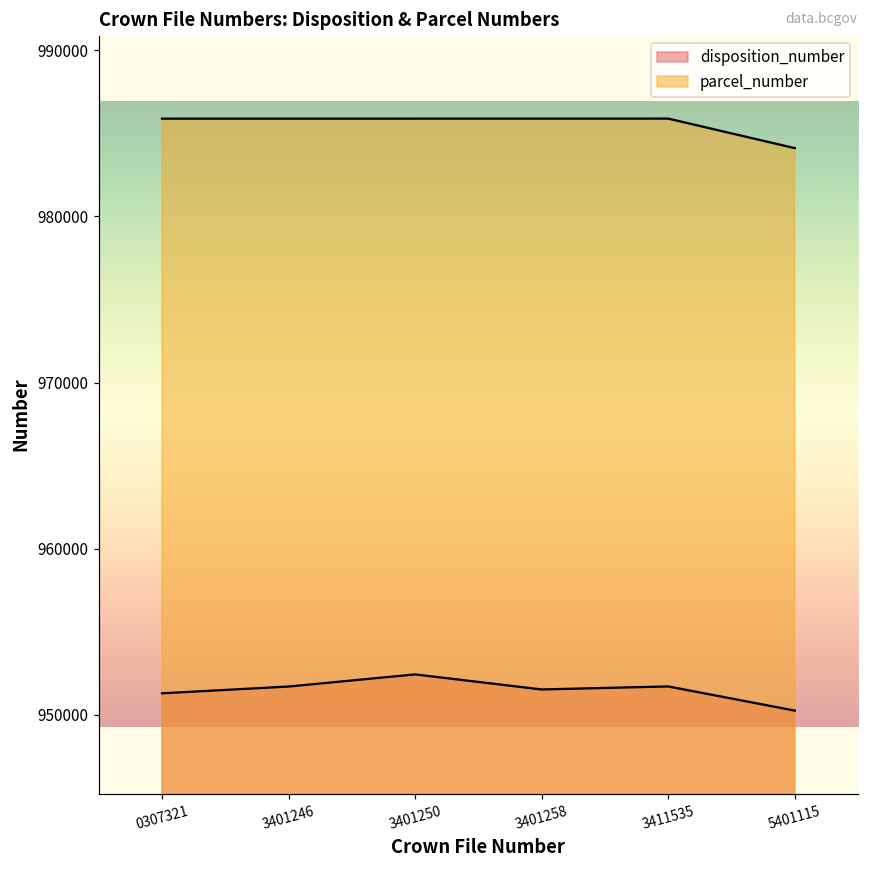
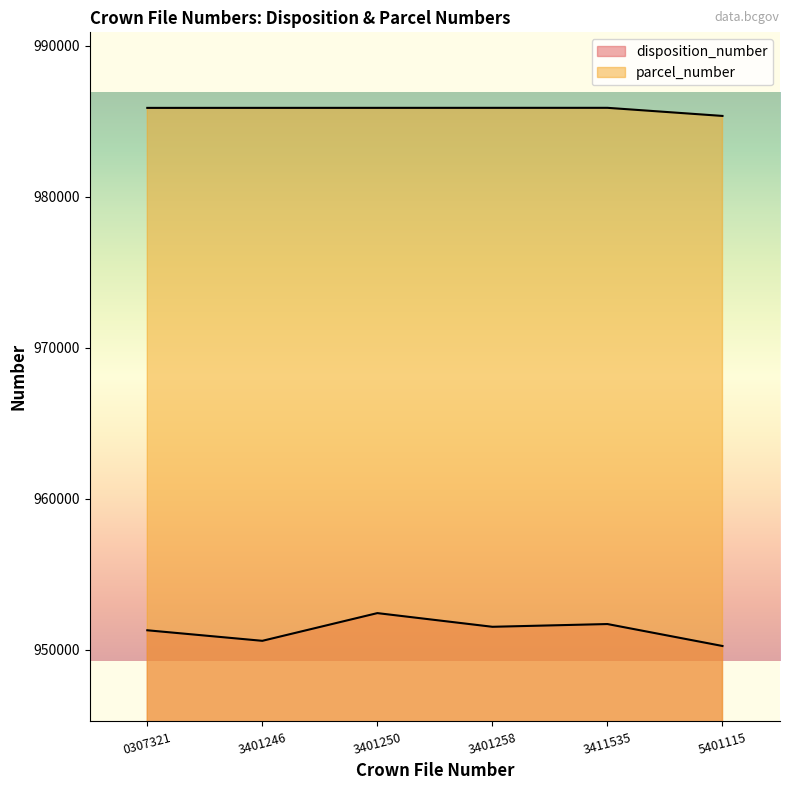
disposition_number, 3401246: 951700 -> 950600
parcel_number, 5401115: 984100 -> 985400
